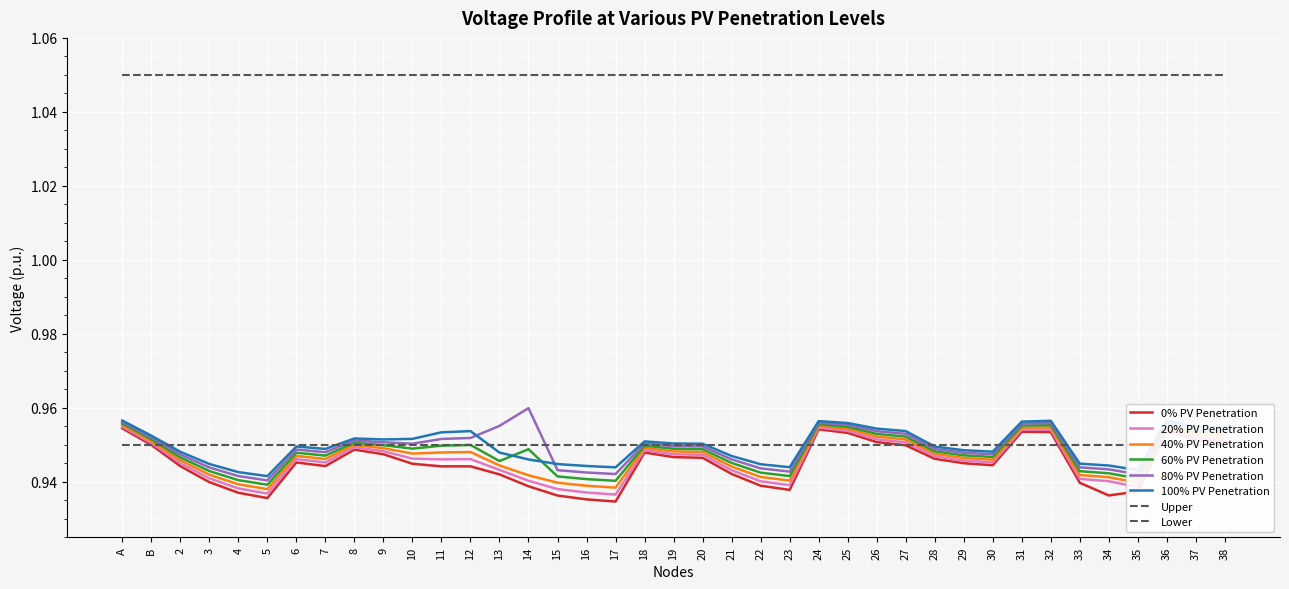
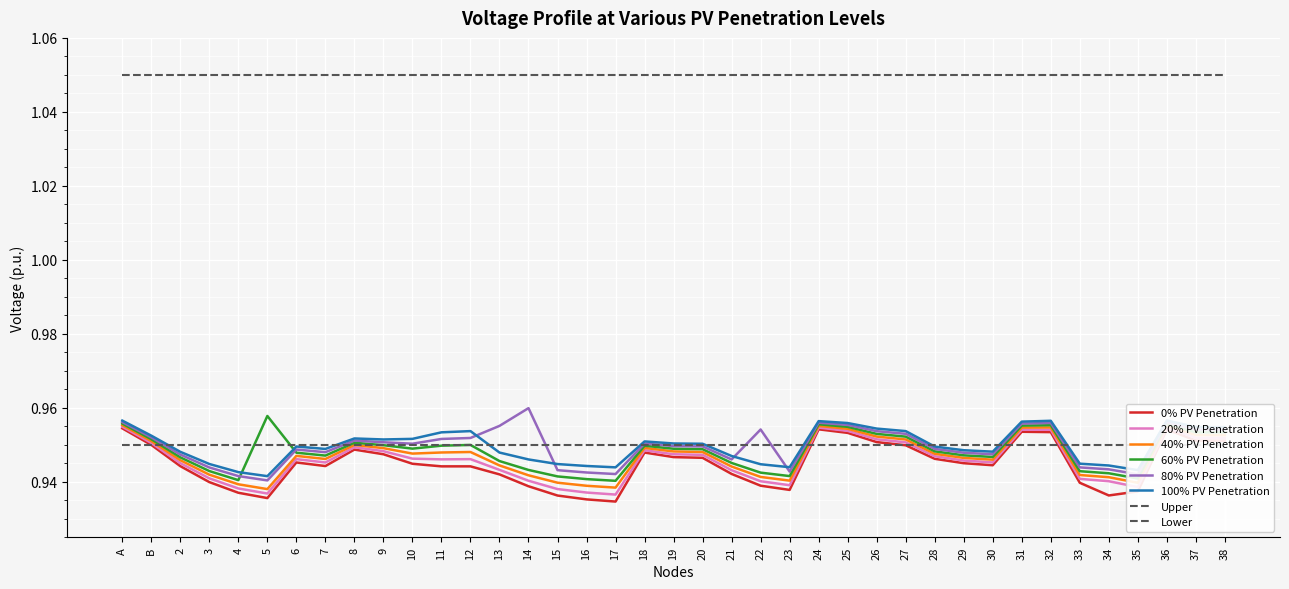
60% PV Penetration, 5: 0.939 -> 0.958
60% PV Penetration, 14: 0.949 -> 0.943
80% PV Penetration, 22: 0.944 -> 0.954
